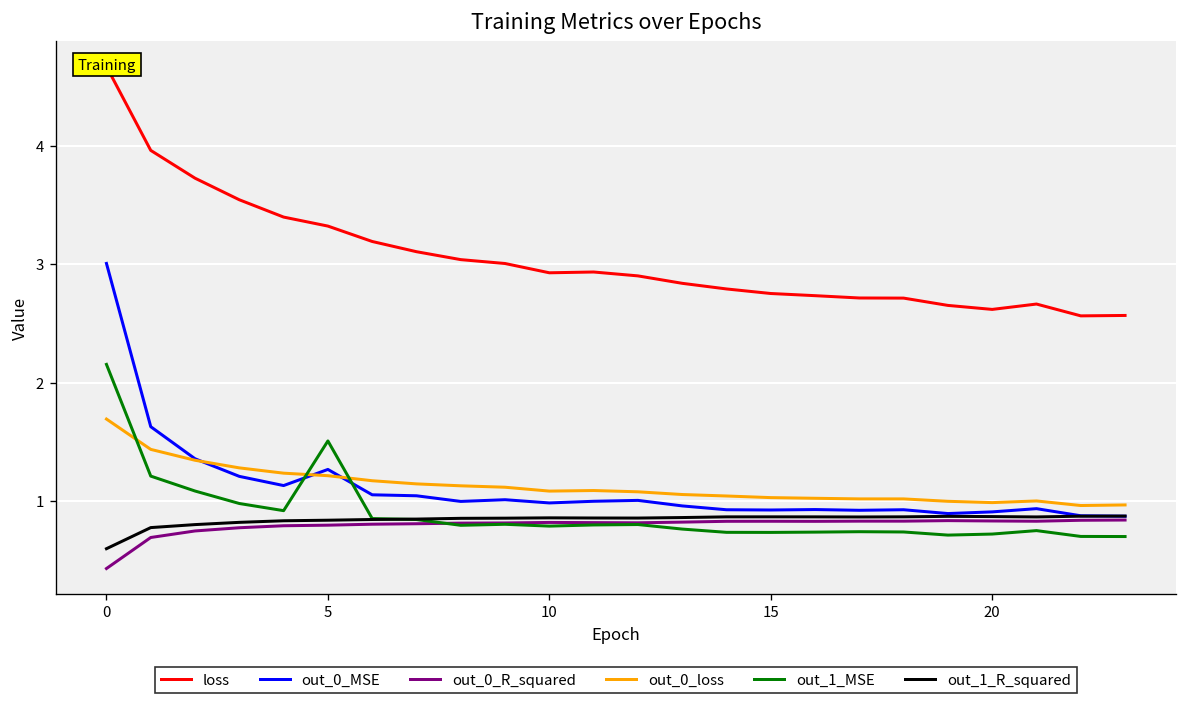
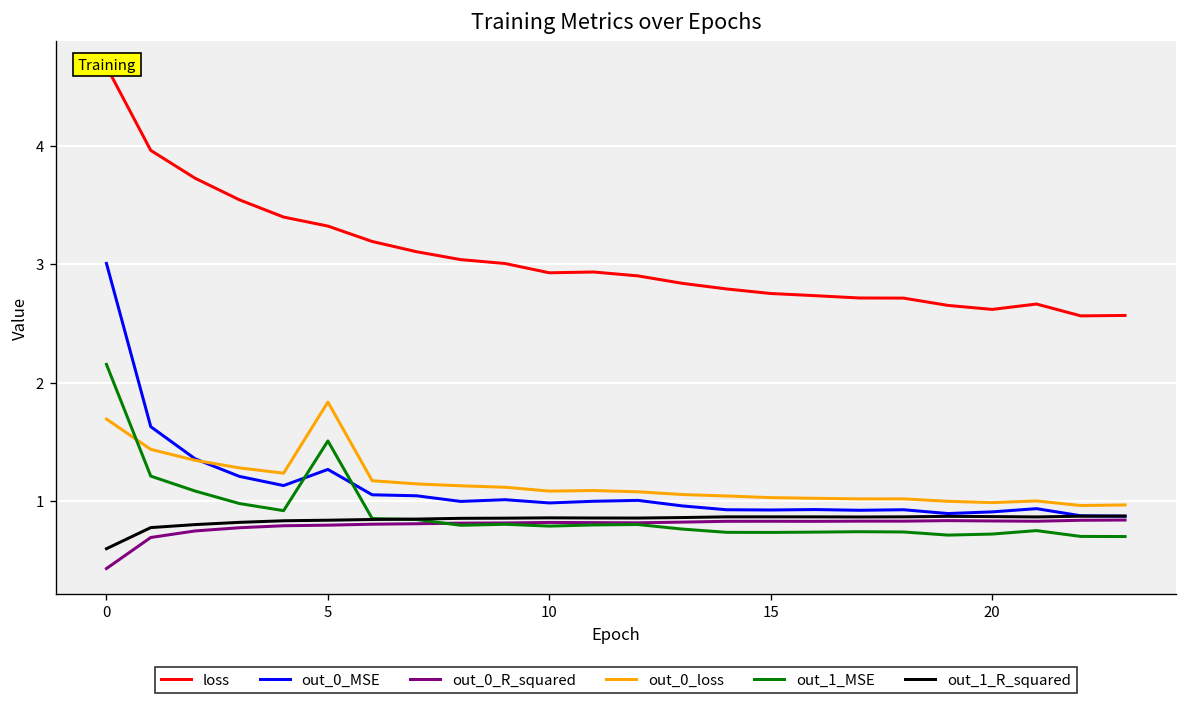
out_0_loss, 5: 1.2 -> 1.8
